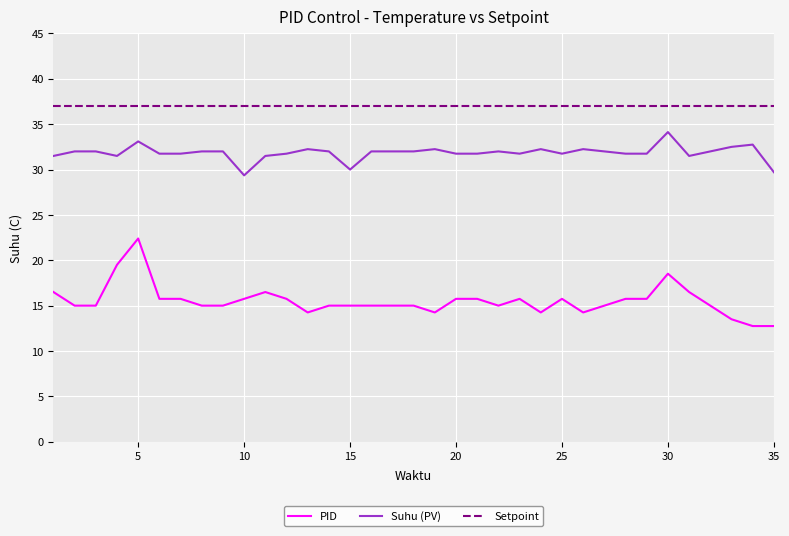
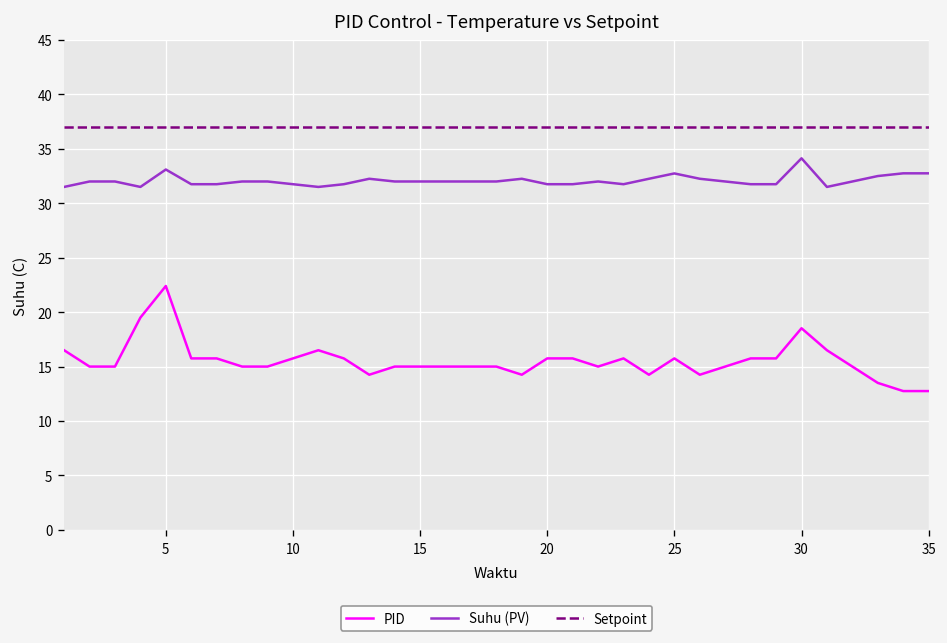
Suhu (PV), 10: 29 -> 32
Suhu (PV), 15: 30 -> 32
Suhu (PV), 25: 32 -> 33
Suhu (PV), 35: 30 -> 33
